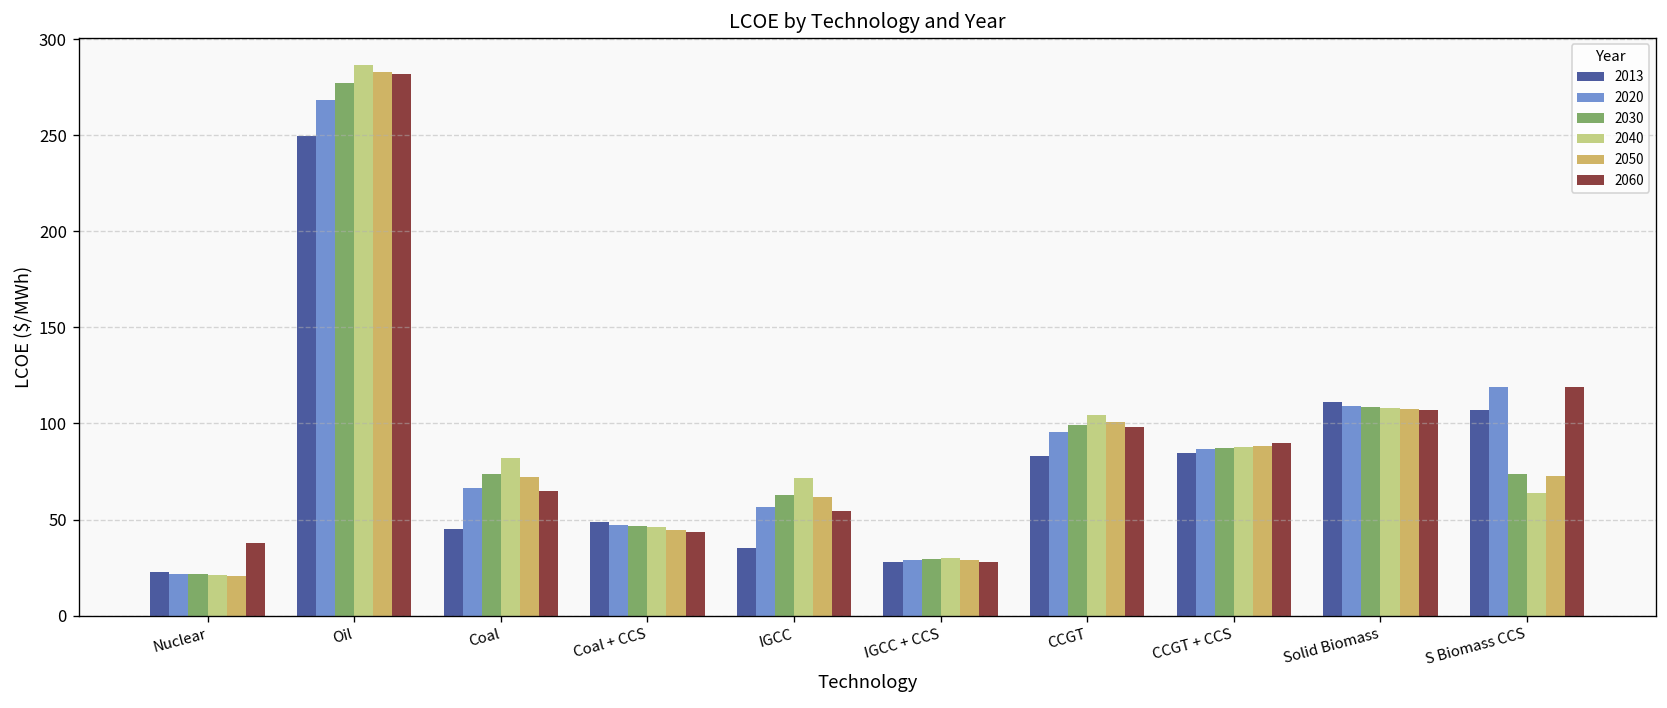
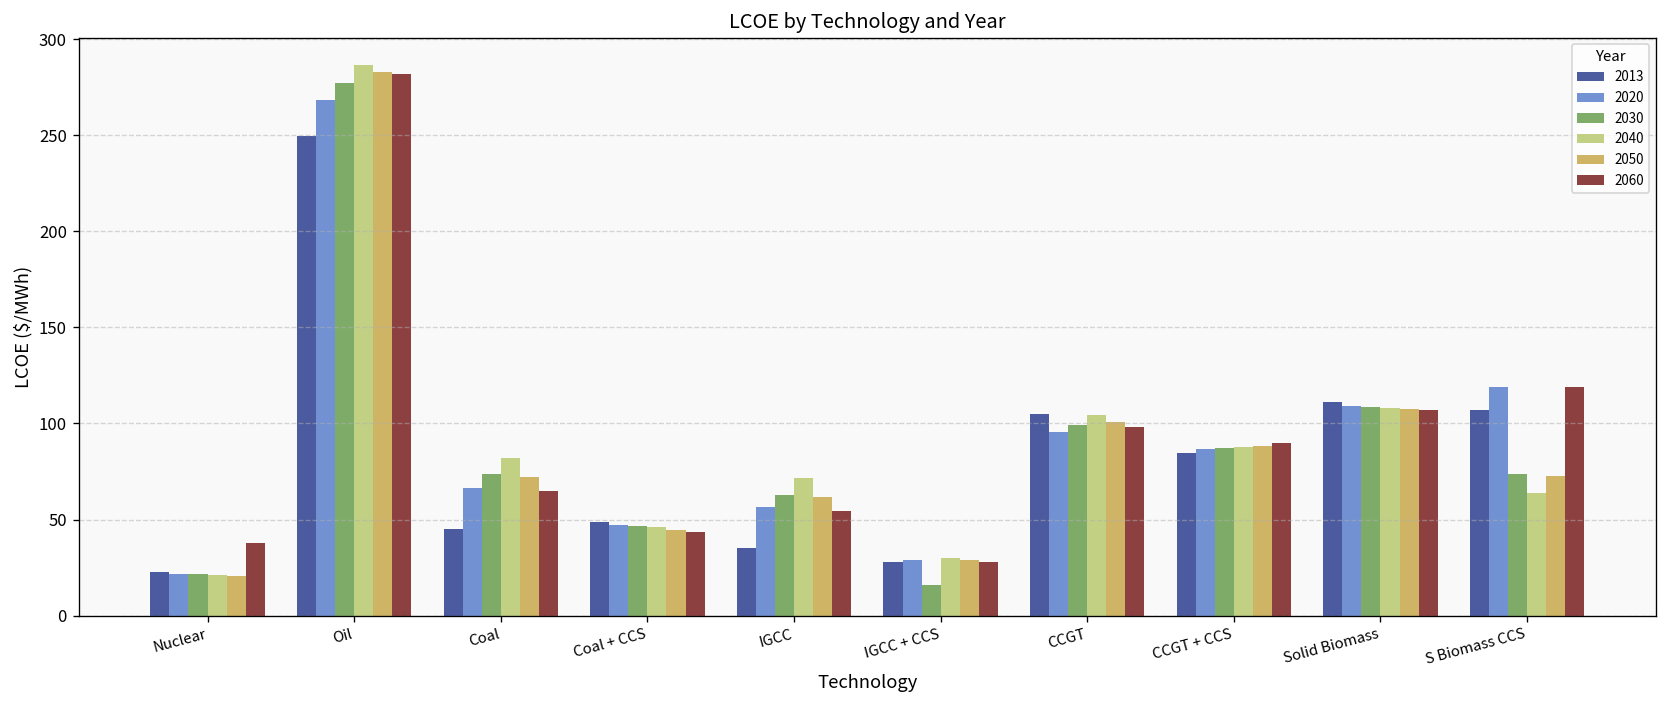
2030, IGCC + CCS: 29 -> 16
2013, CCGT: 83 -> 105
